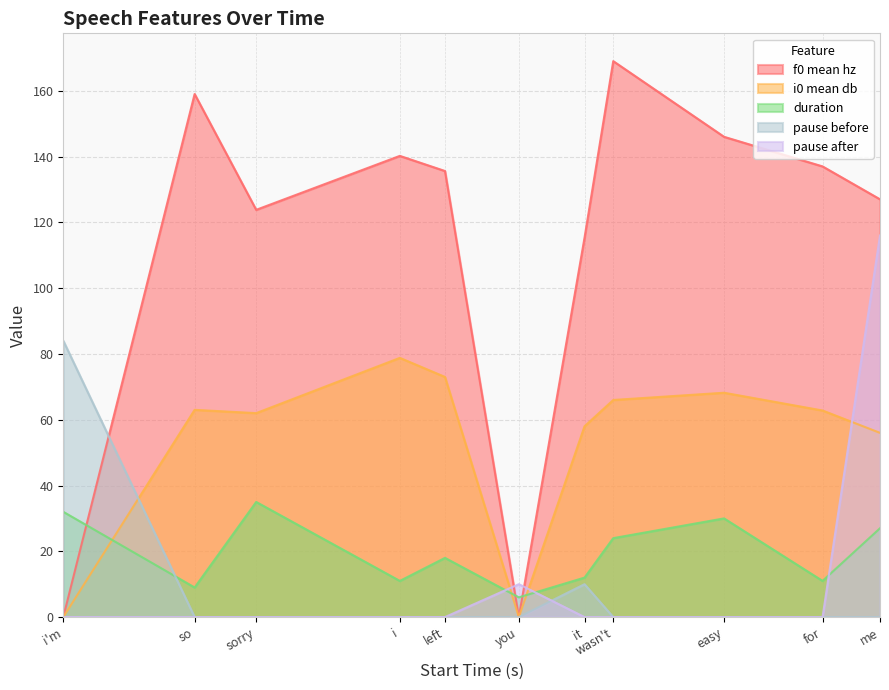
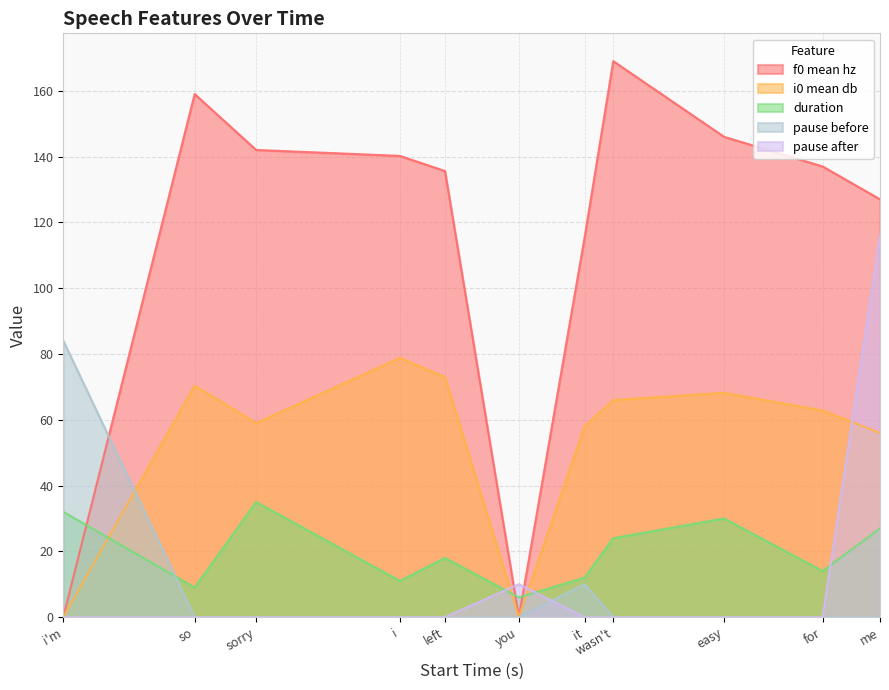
i0 mean db, so: 63 -> 70
f0 mean hz, sorry: 124 -> 142
i0 mean db, sorry: 62 -> 59
duration, for: 11 -> 14
